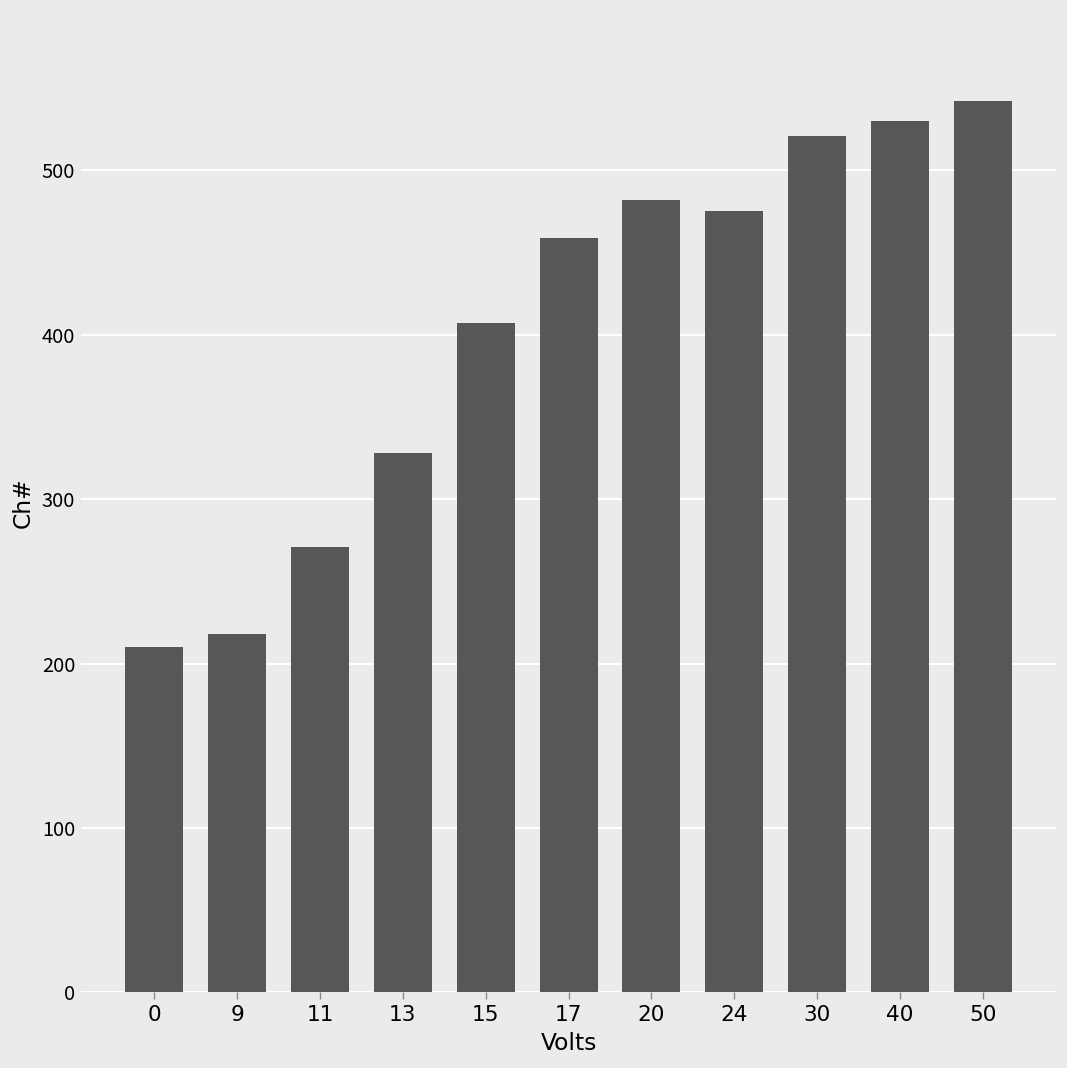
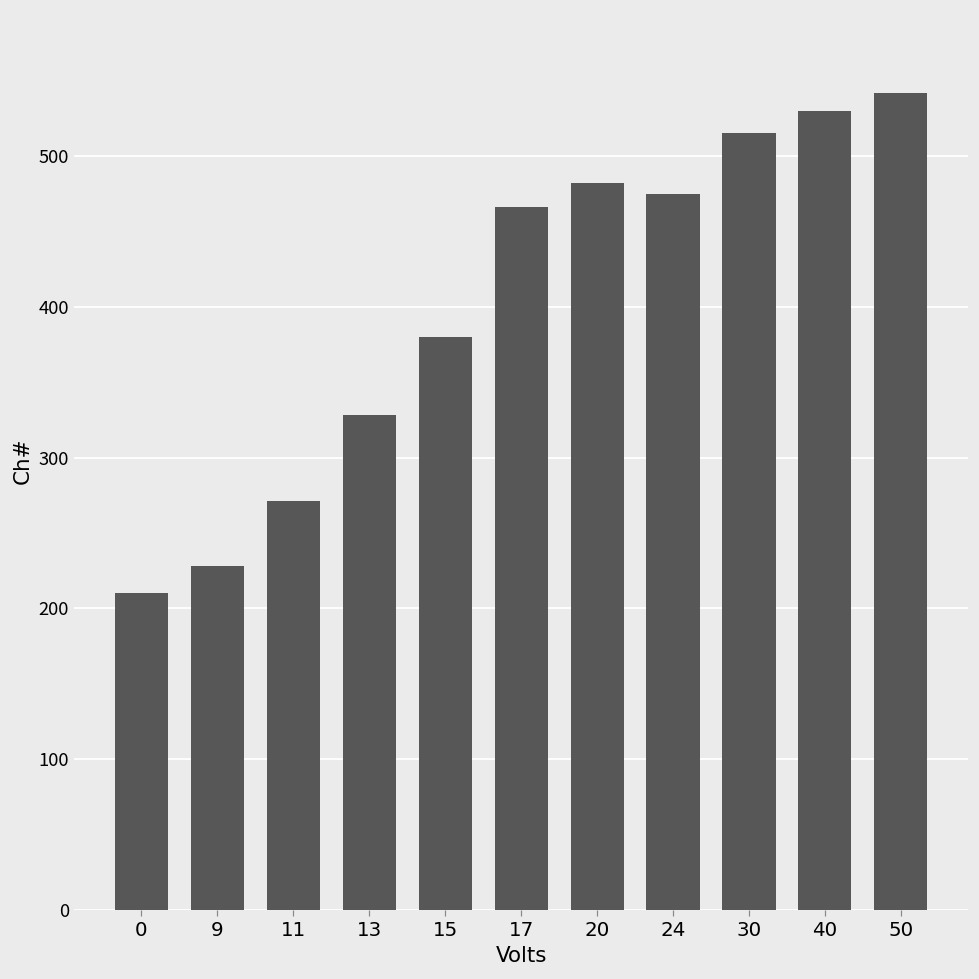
9: 218 -> 228
15: 407 -> 380
17: 459 -> 466
30: 521 -> 515
